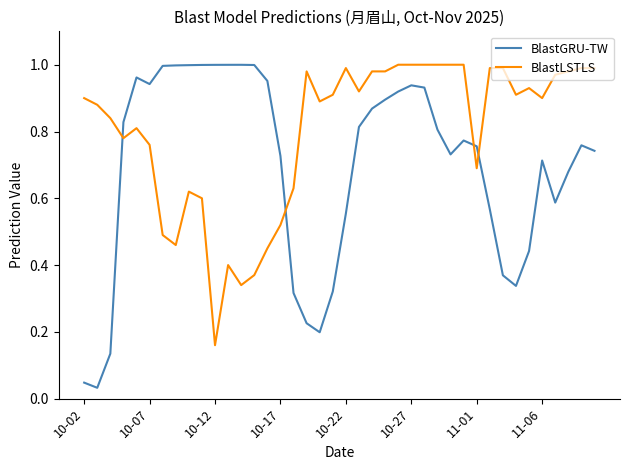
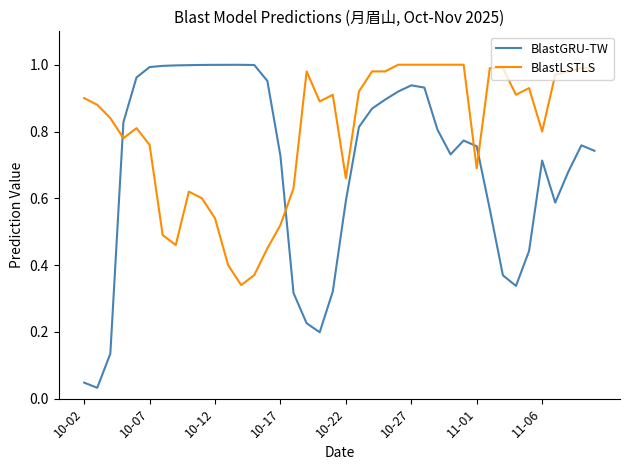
BlastGRU-TW, 10-07: 0.94 -> 0.99
BlastLSTLS, 10-12: 0.16 -> 0.54
BlastGRU-TW, 10-22: 0.55 -> 0.59
BlastLSTLS, 10-22: 0.99 -> 0.66
BlastLSTLS, 11-06: 0.9 -> 0.8
